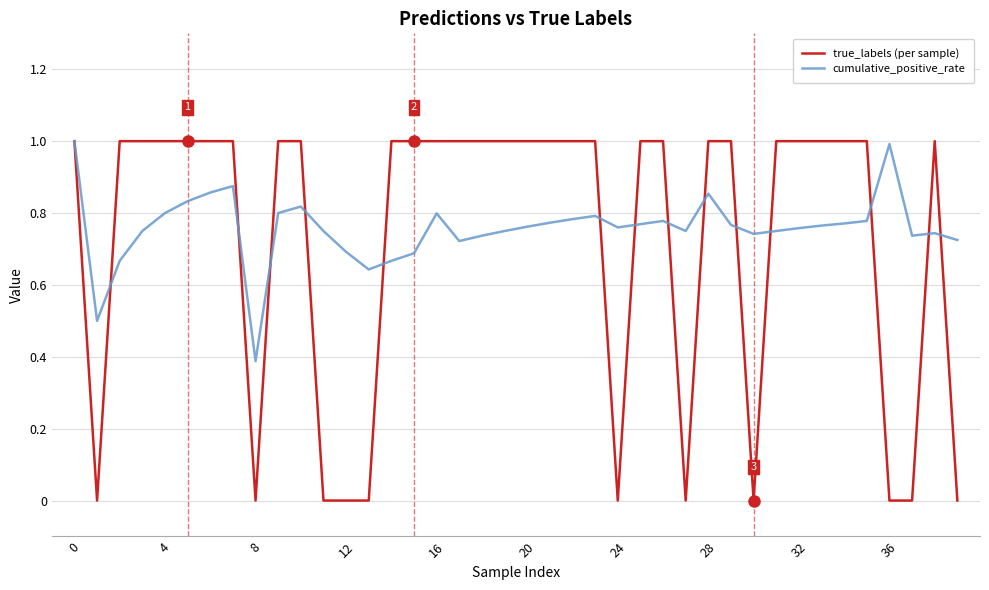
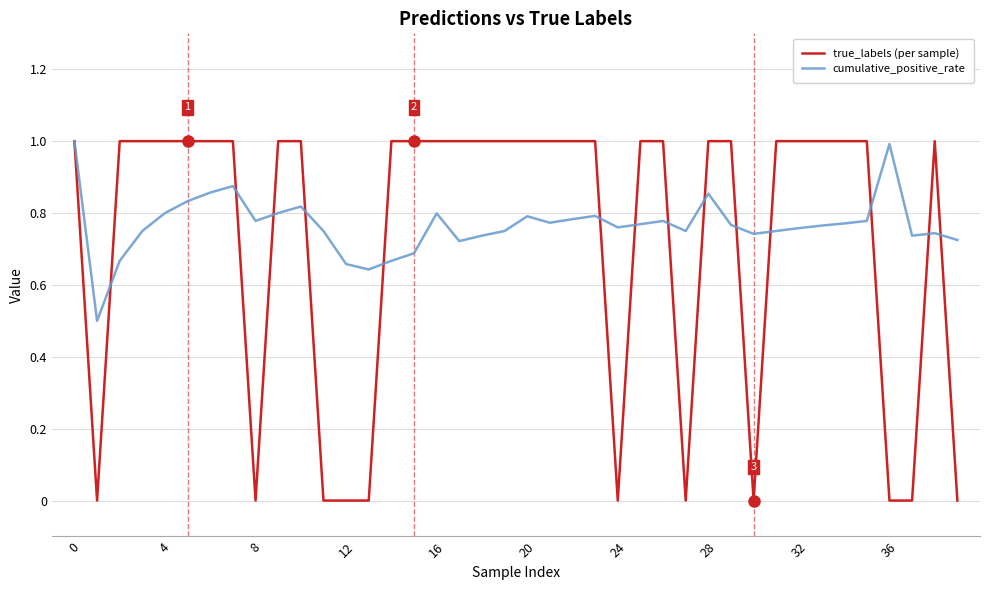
cumulative_positive_rate, 8: 0.39 -> 0.78
cumulative_positive_rate, 12: 0.69 -> 0.66
cumulative_positive_rate, 20: 0.76 -> 0.79
